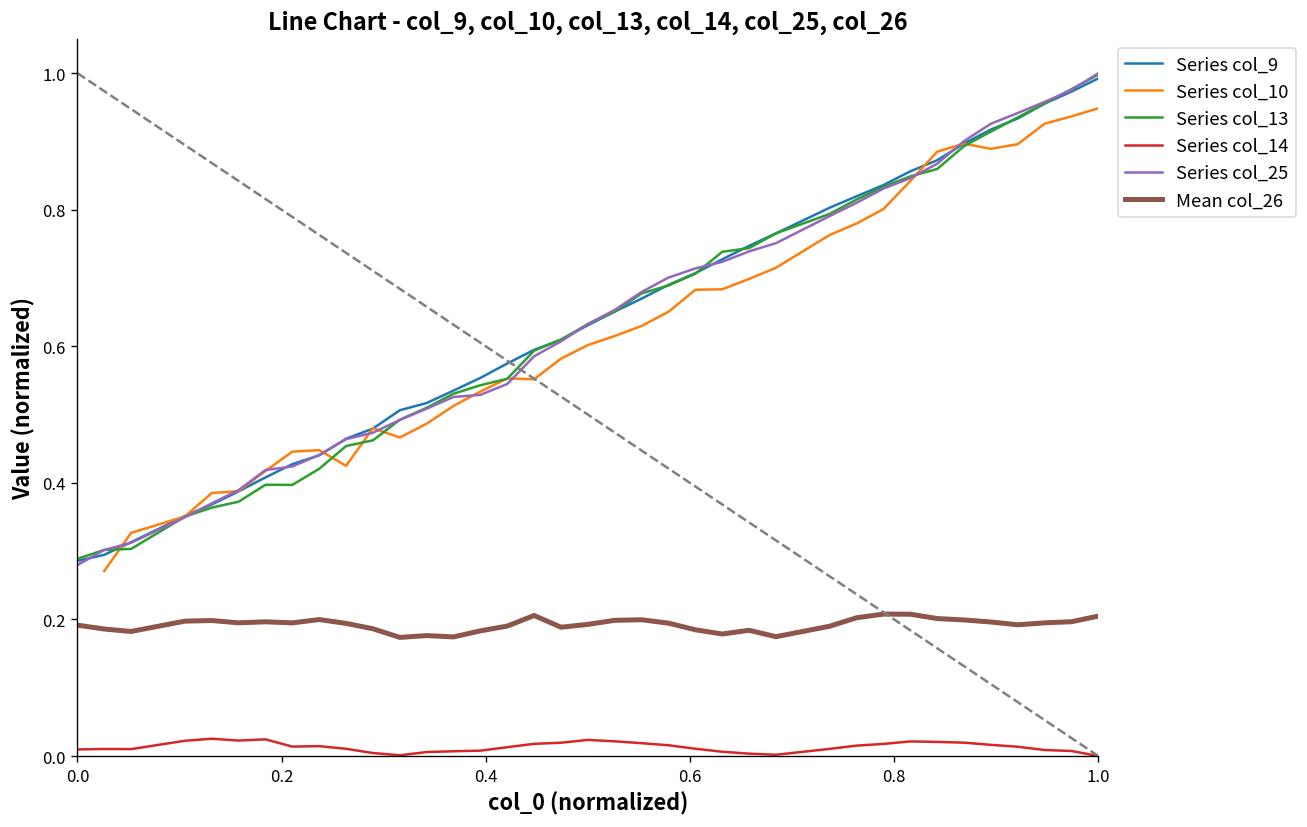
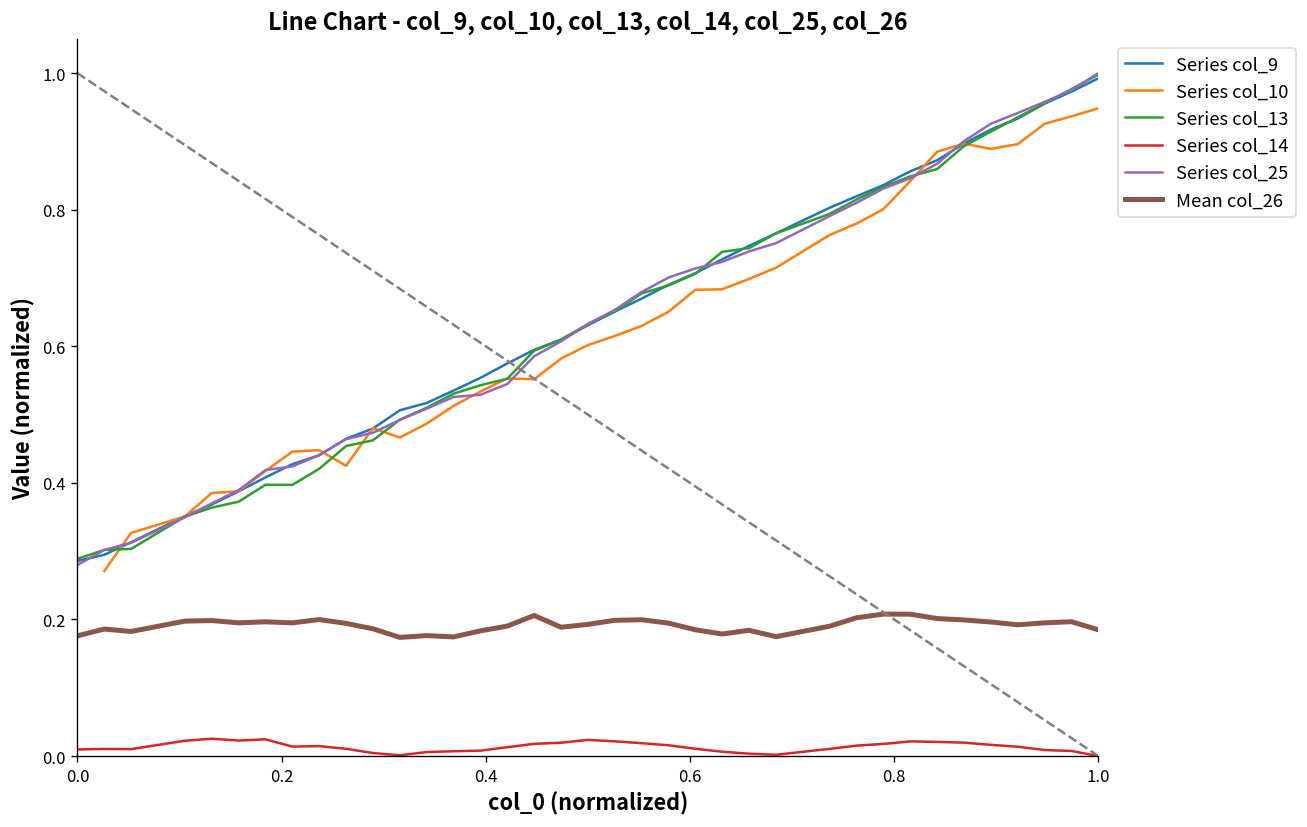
Mean col_26, 0.0: 0.19 -> 0.18
Mean col_26, 1.0: 0.20 -> 0.18
